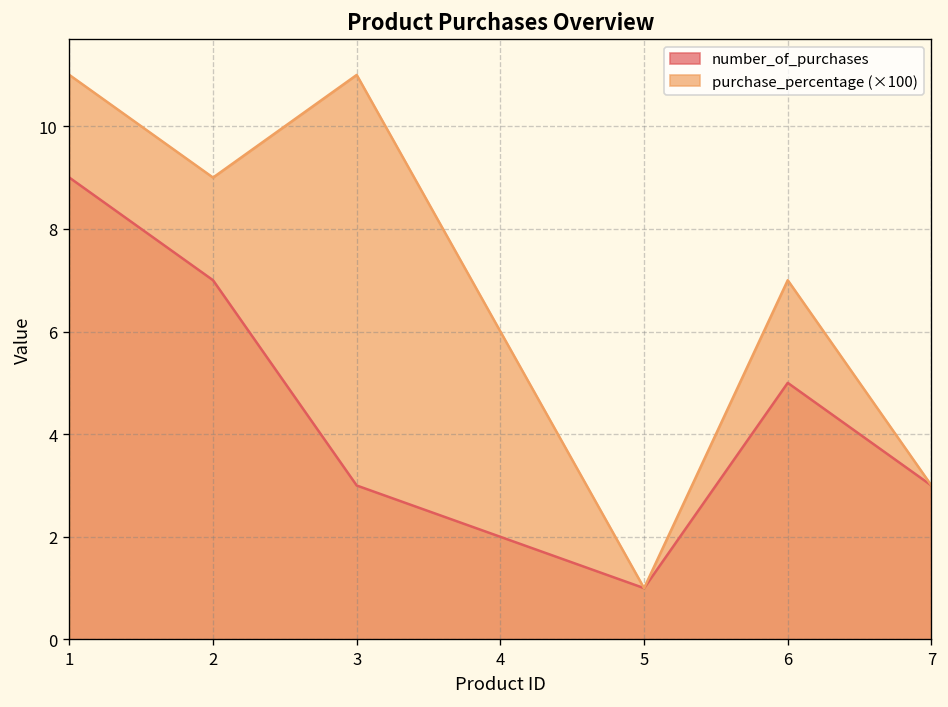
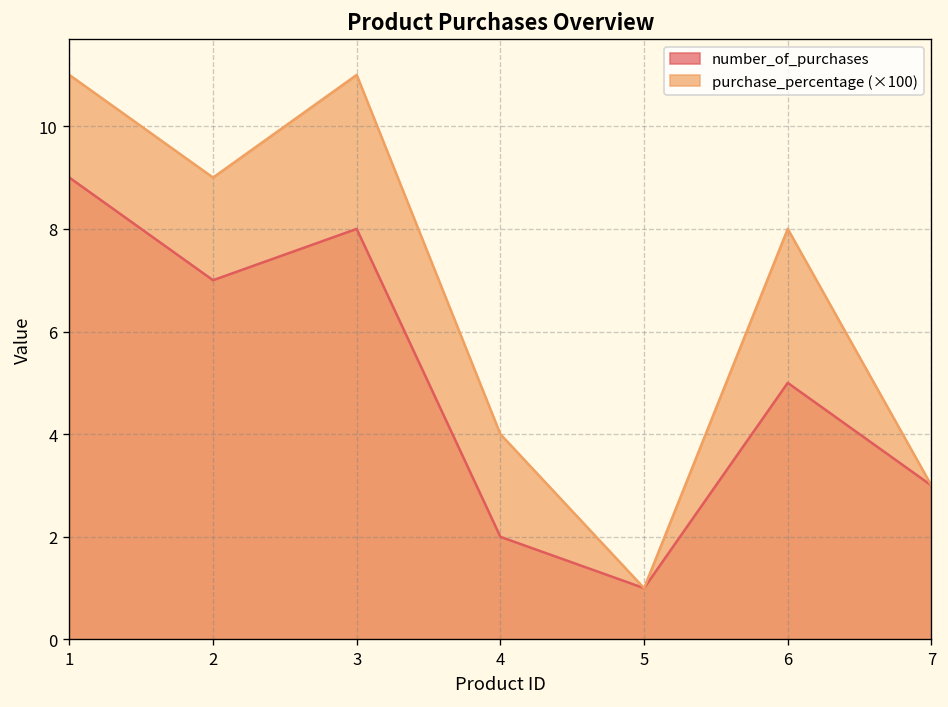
number_of_purchases, 3: 3 -> 8
purchase_percentage (×100), 4: 6.0 -> 4.0
purchase_percentage (×100), 6: 7.0 -> 8.0
